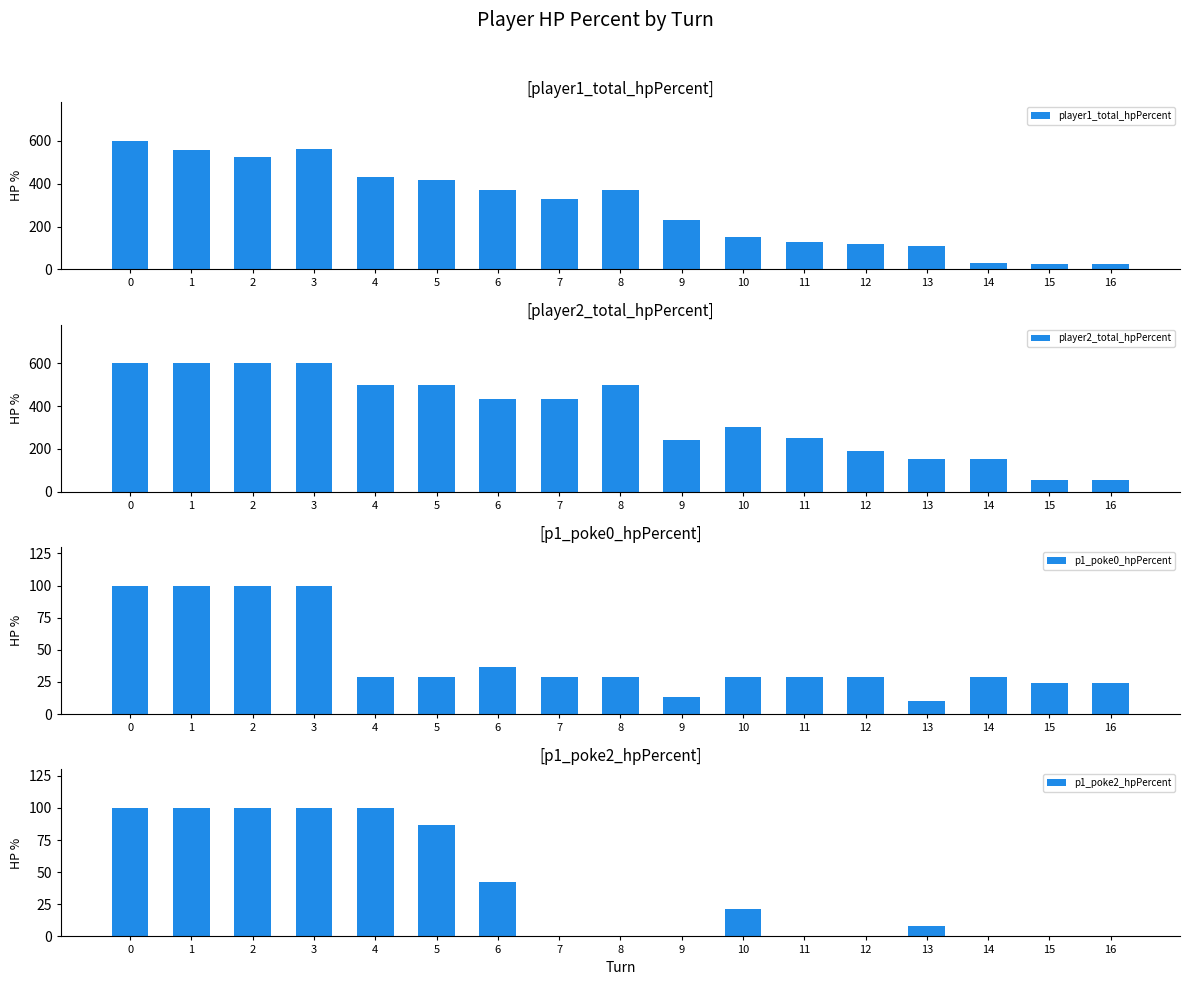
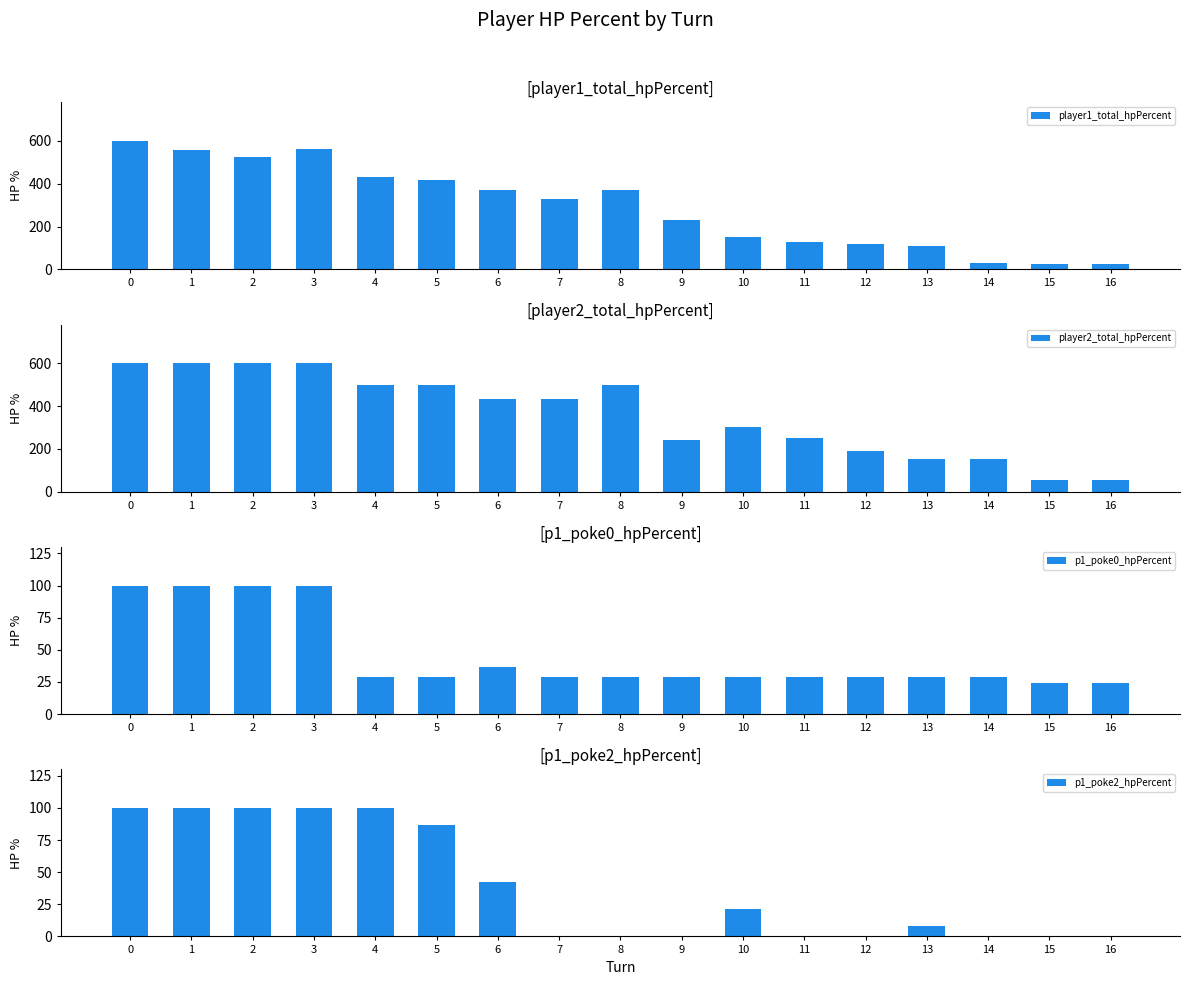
[p1_poke0_hpPercent], 9: 13 -> 29
[p1_poke0_hpPercent], 13: 10 -> 29
